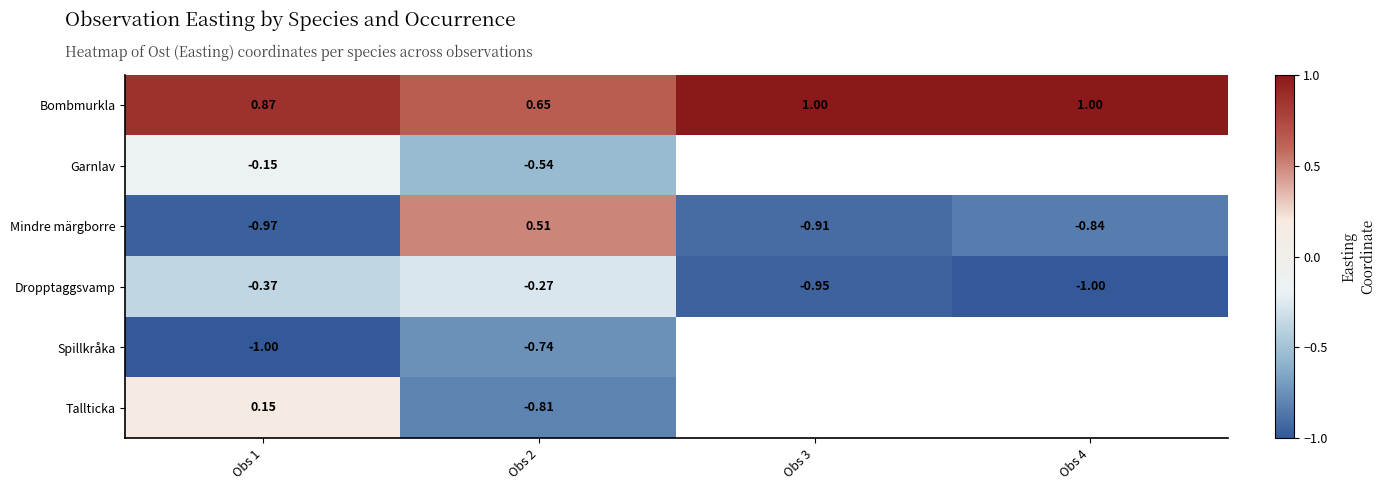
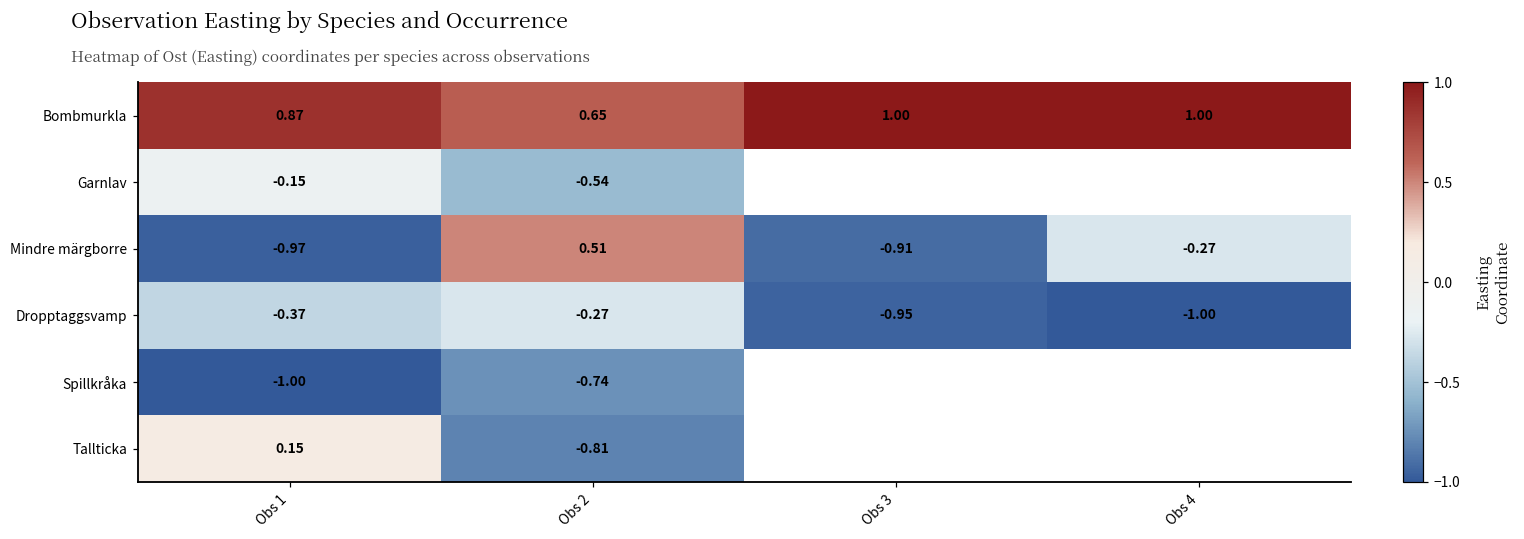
Mindre märgborre, Obs 4: -0.84 -> -0.27
